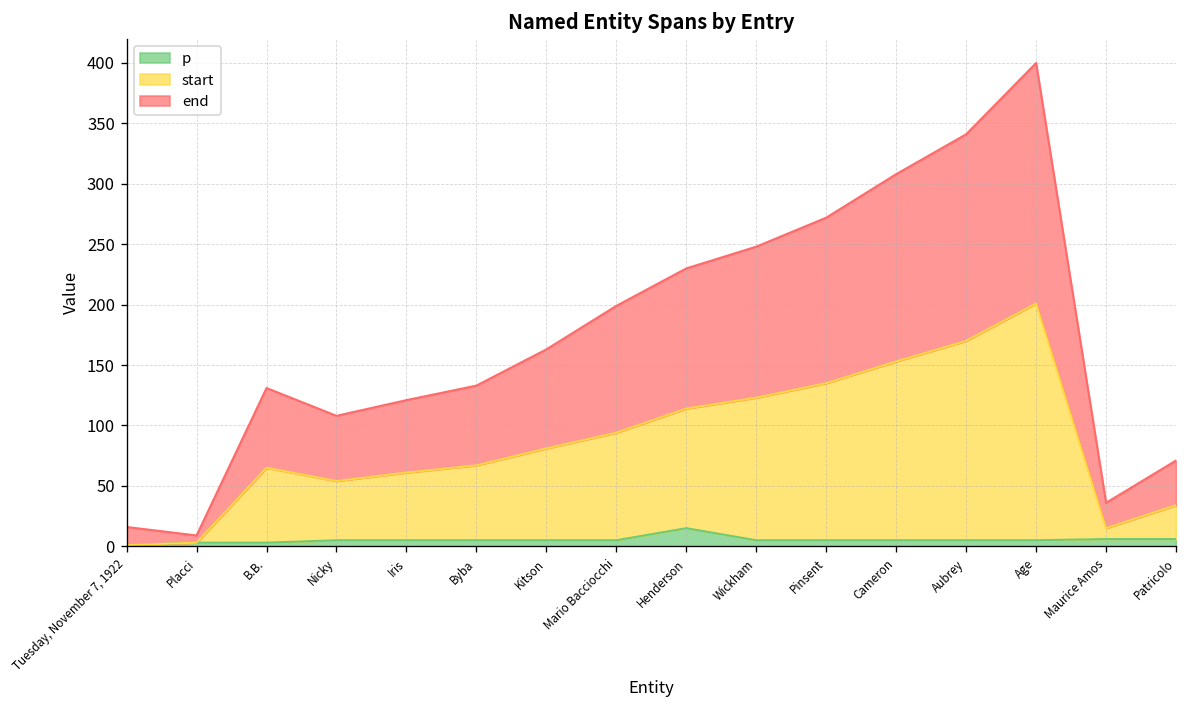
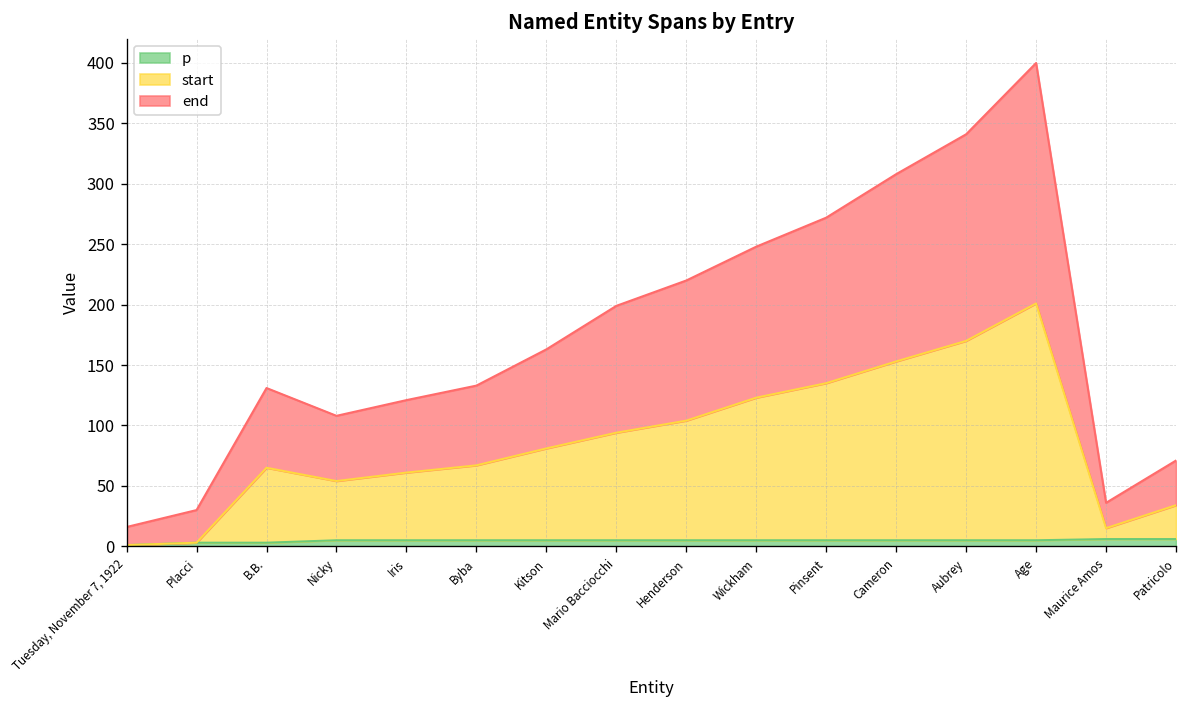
end, Placci: 6 -> 27
p, Henderson: 15 -> 5
